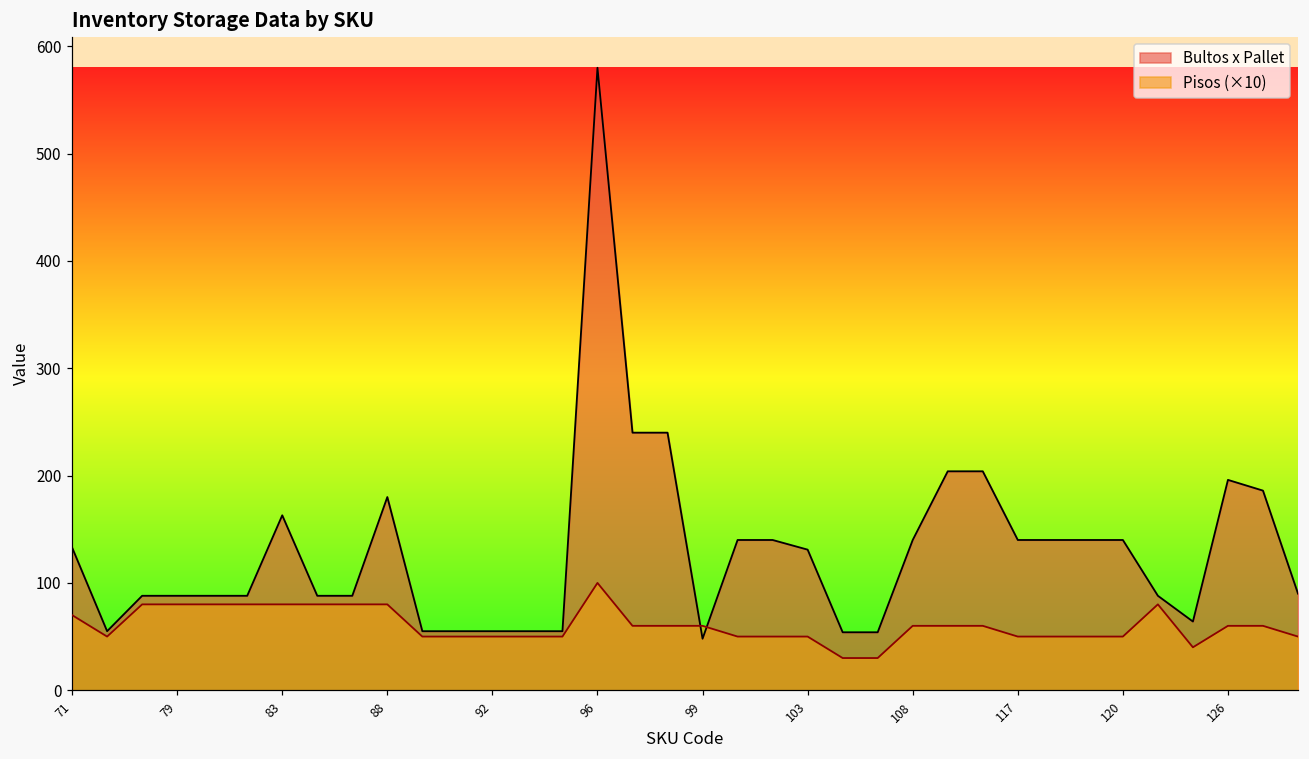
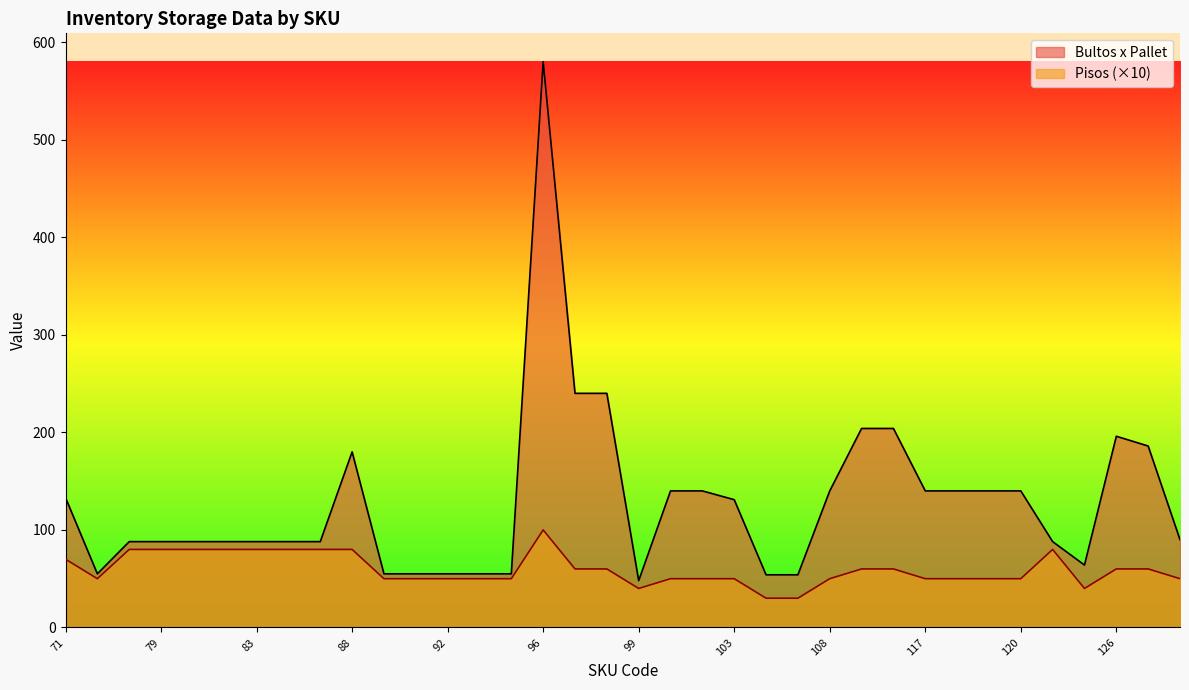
Bultos x Pallet, 83: 160 -> 90
Pisos (×10), 99: 60 -> 40
Pisos (×10), 108: 60 -> 50
